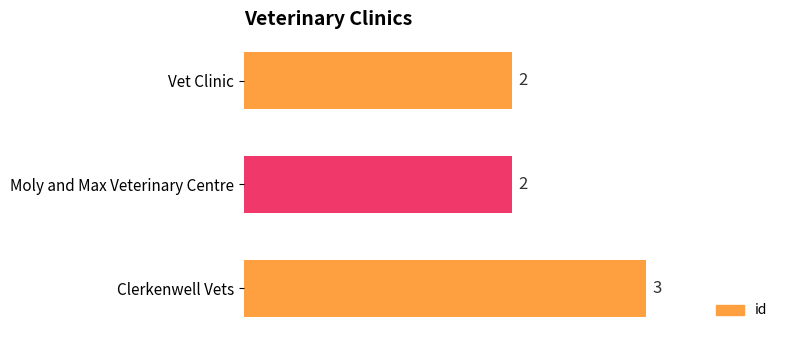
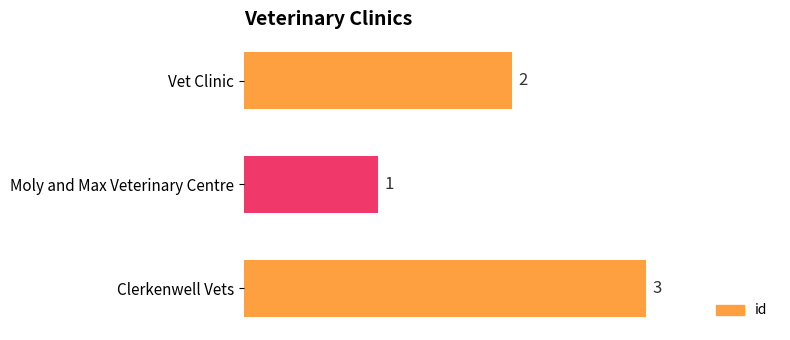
Moly and Max Veterinary Centre: 2 -> 1
